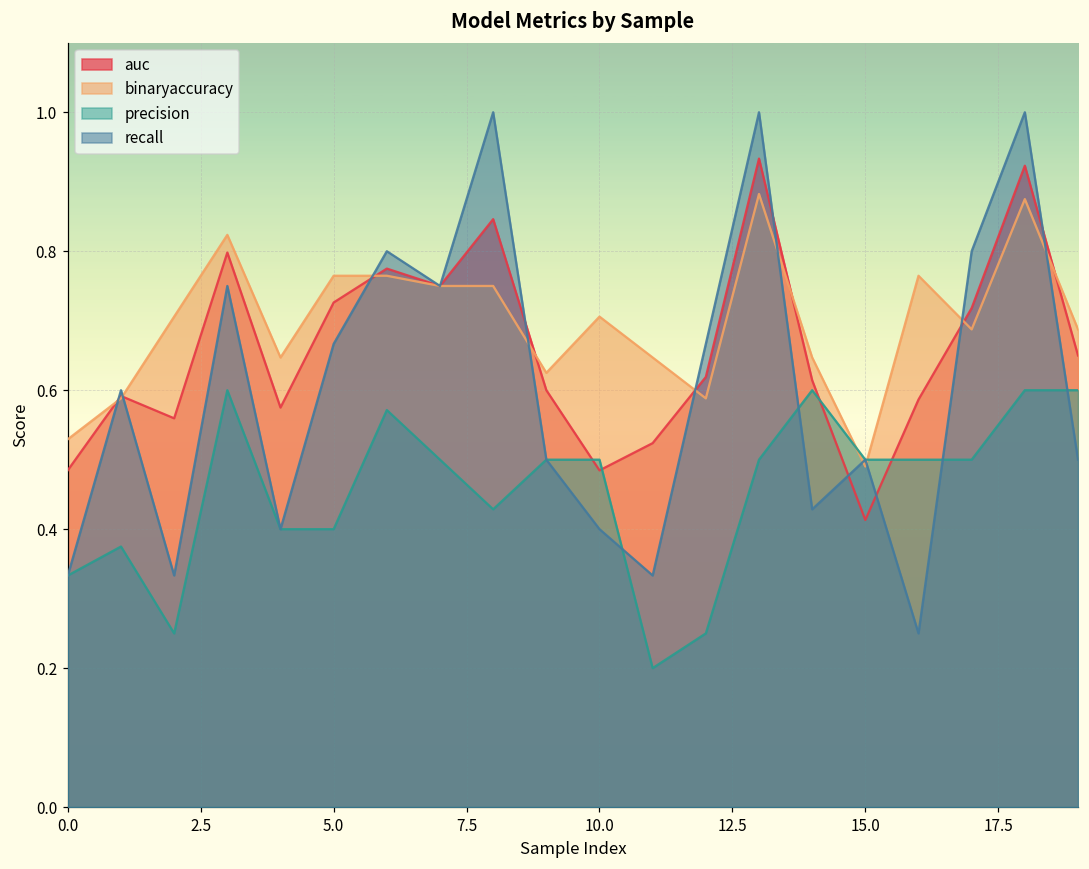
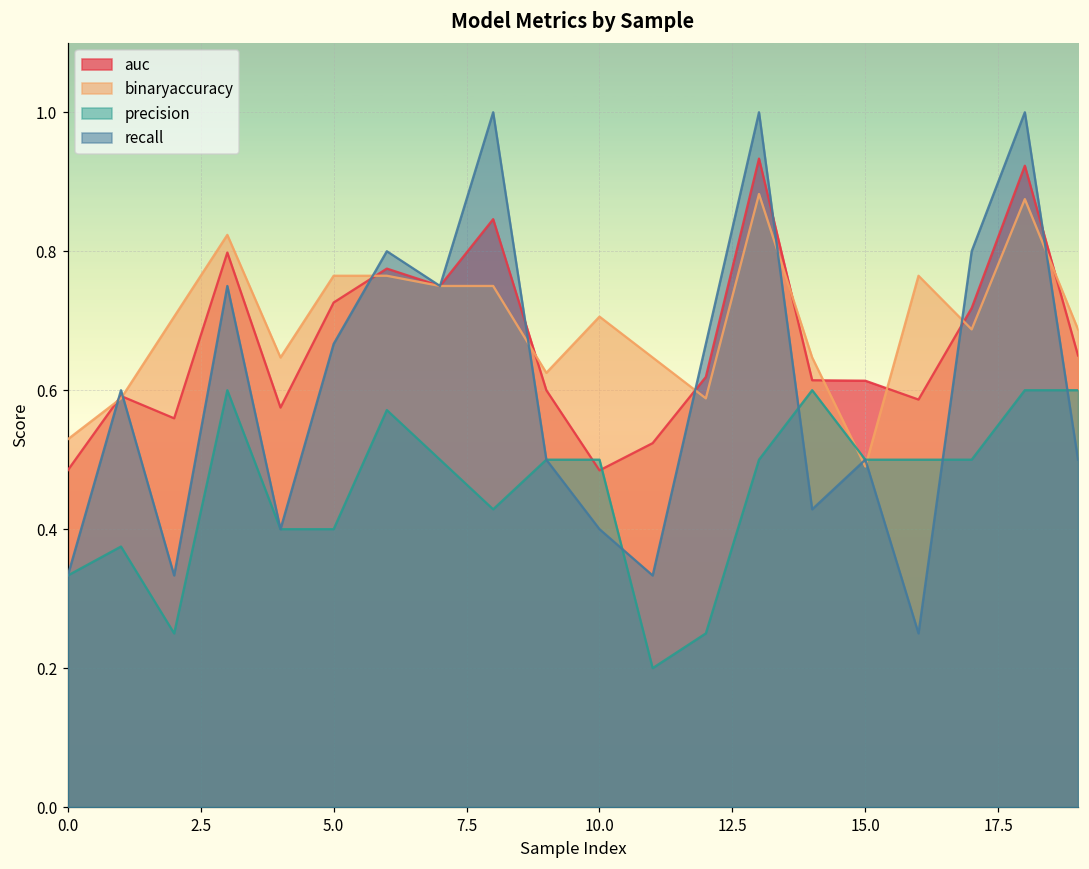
auc, 15.0: 0.41 -> 0.61
